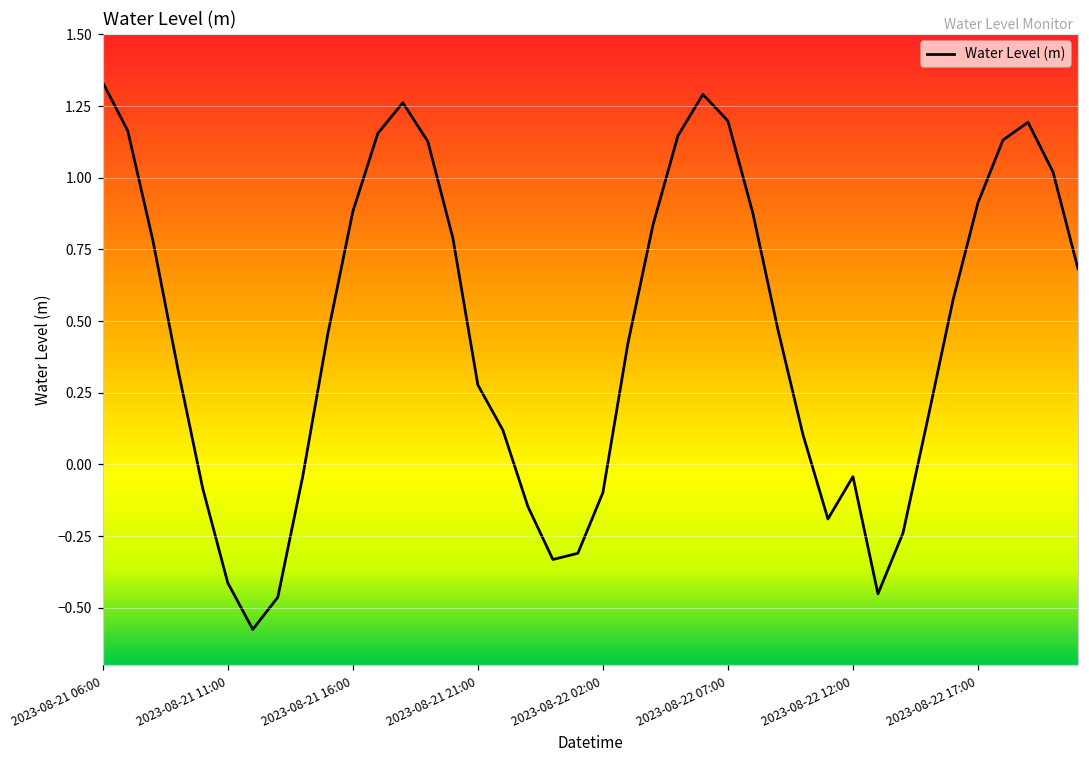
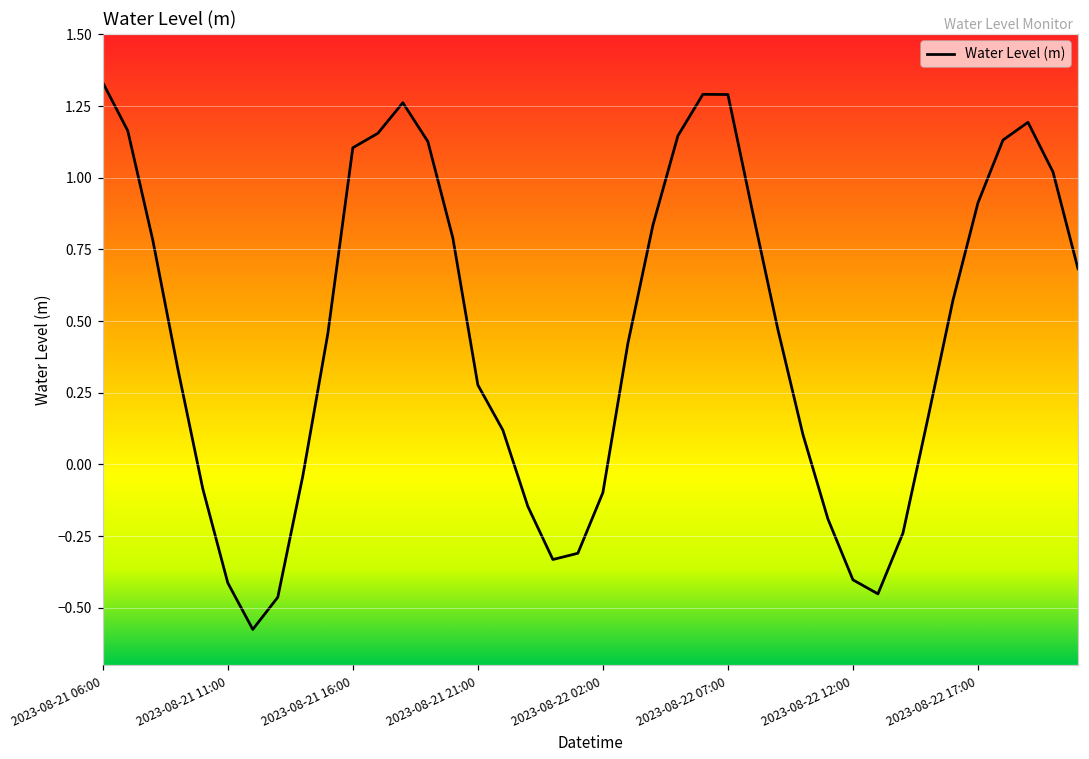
2023-08-21 16:00: 0.88 -> 1.10
2023-08-22 07:00: 1.20 -> 1.29
2023-08-22 12:00: -0.04 -> -0.40
